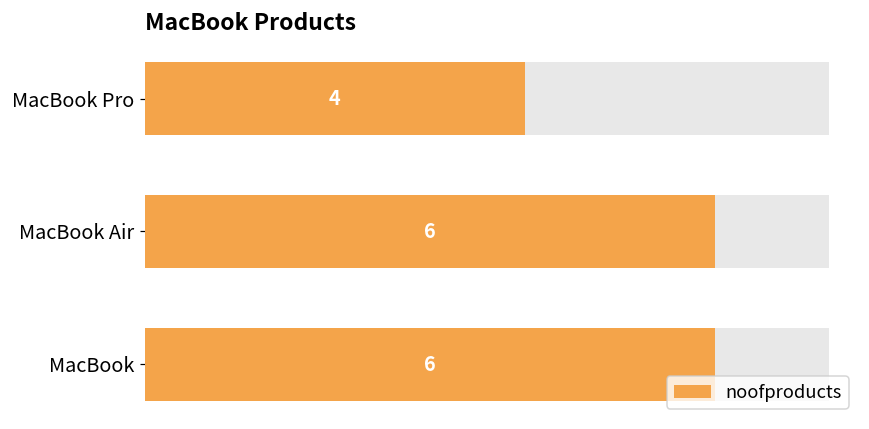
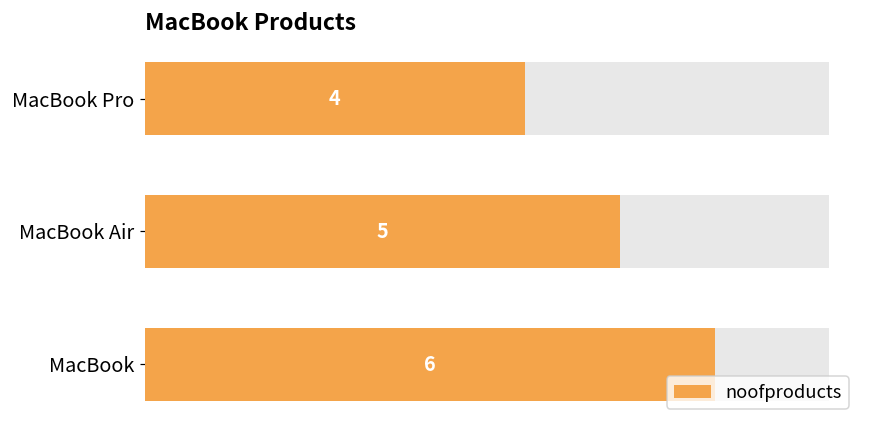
noofproducts, MacBook Air: 6 -> 5
